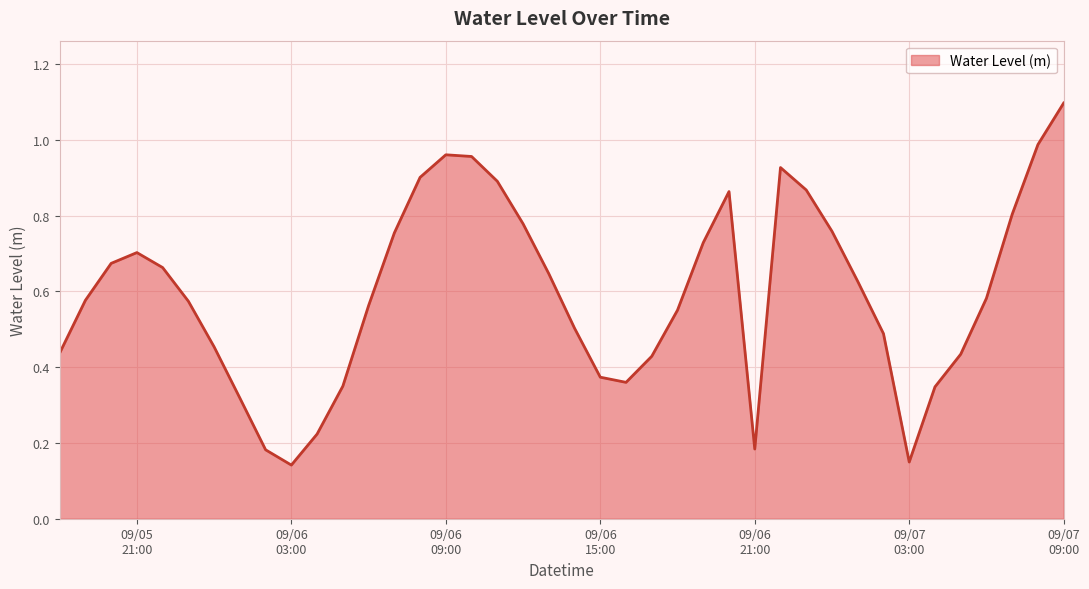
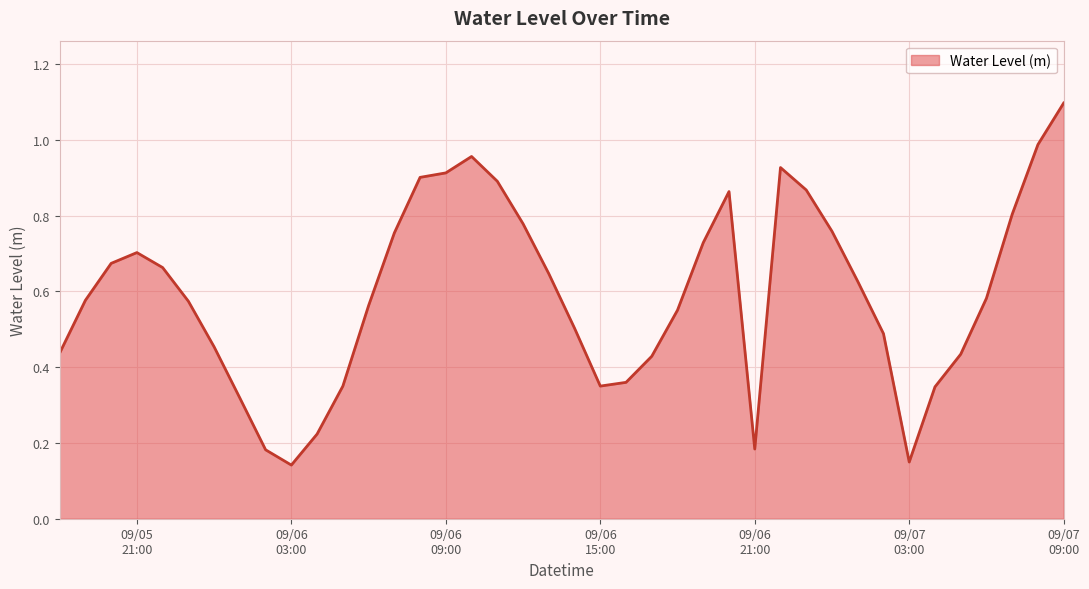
09/06 09:00: 0.96 -> 0.91
09/06 15:00: 0.37 -> 0.35
